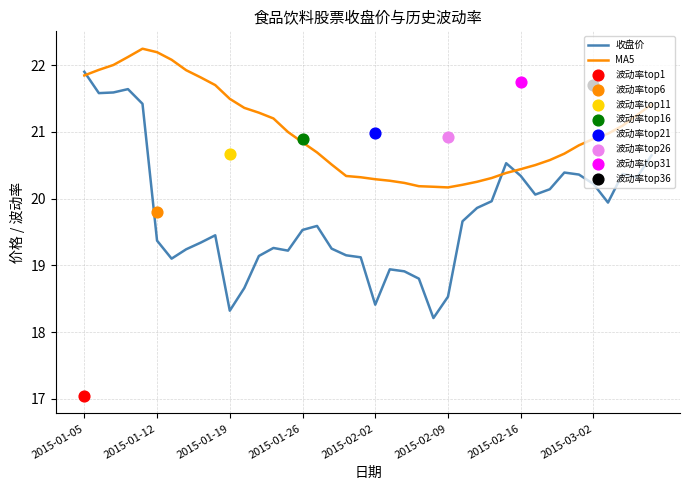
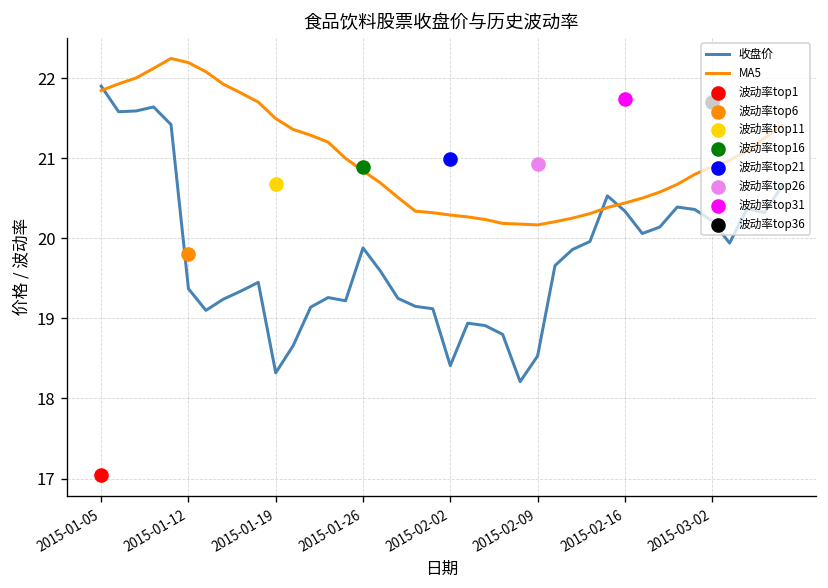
收盘价, 2015-01-26: 19.5 -> 19.9
